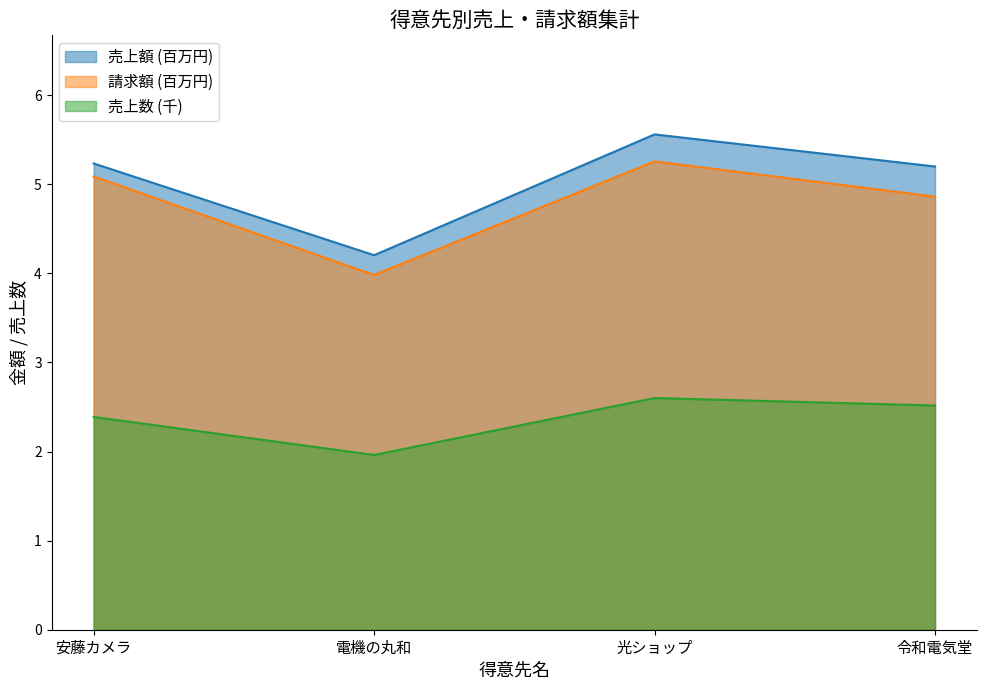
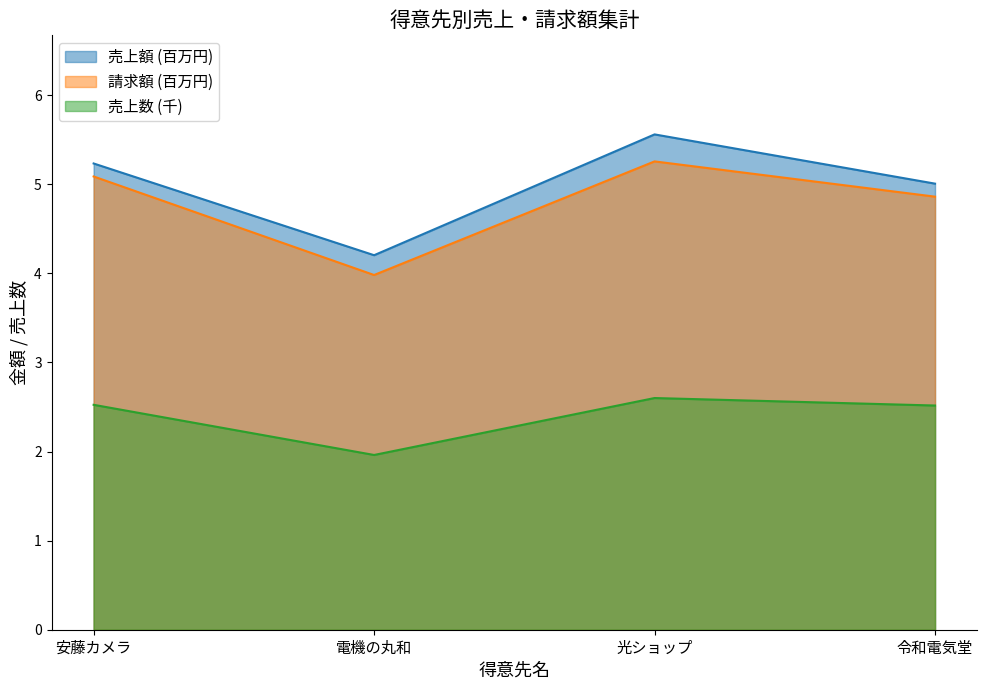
売上数 (千), 安藤カメラ: 2.4 -> 2.5
売上額 (百万円), 令和電気堂: 5.2 -> 5.0
